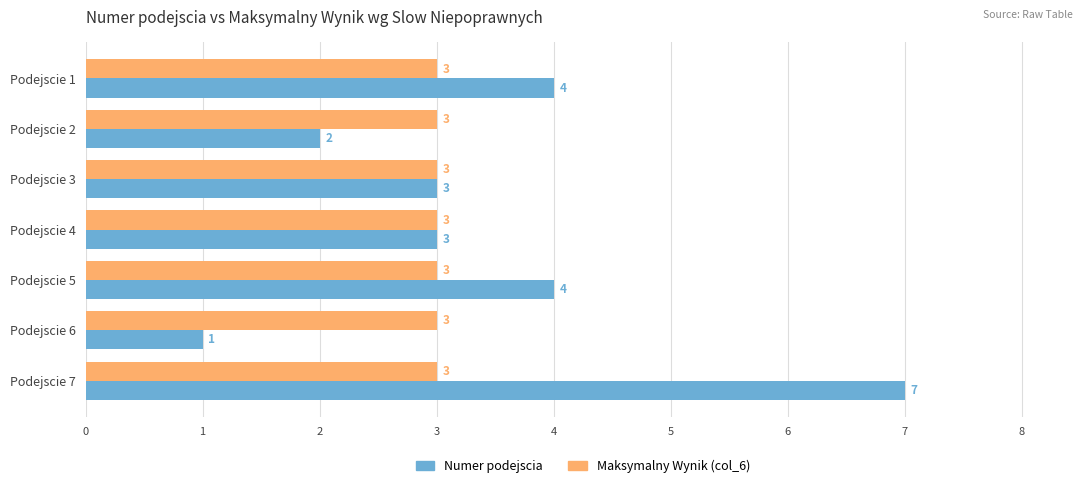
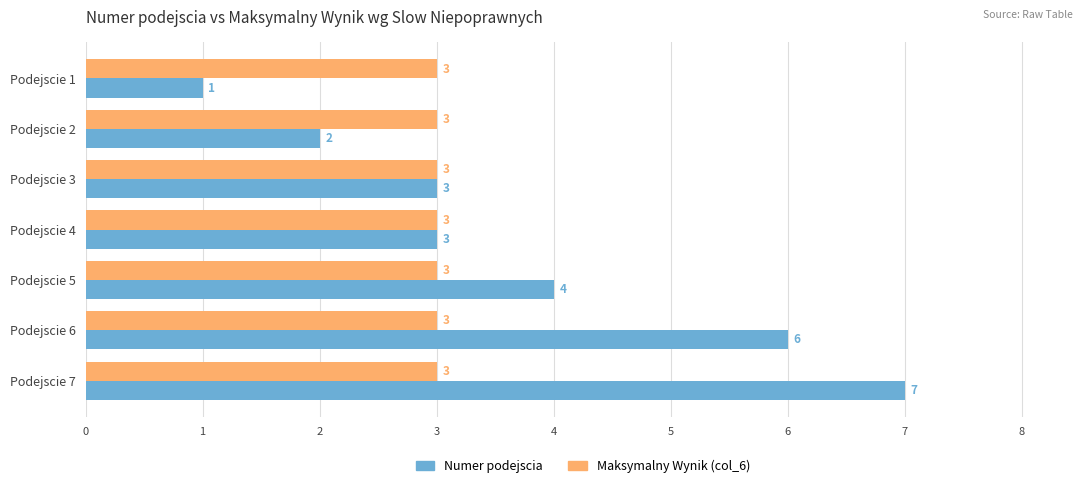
Numer podejscia, Podejscie 1: 4 -> 1
Numer podejscia, Podejscie 6: 1 -> 6
